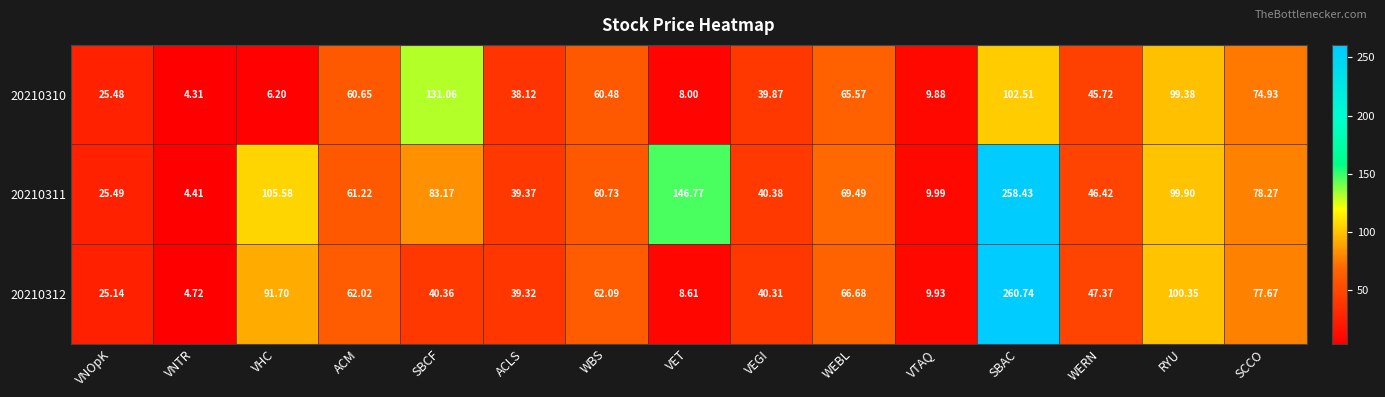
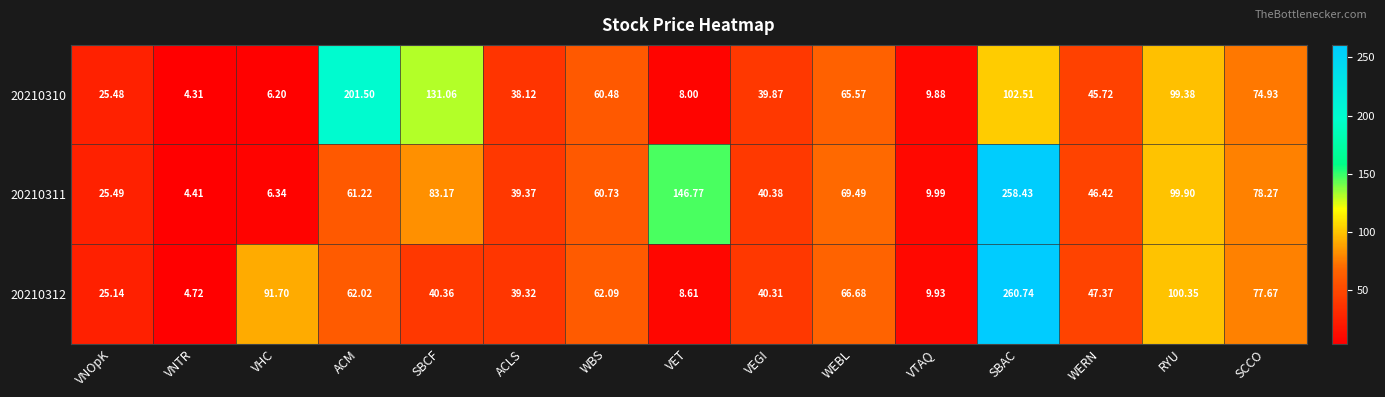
20210310, ACM: 60.65 -> 201.50
20210311, VHC: 105.58 -> 6.34
